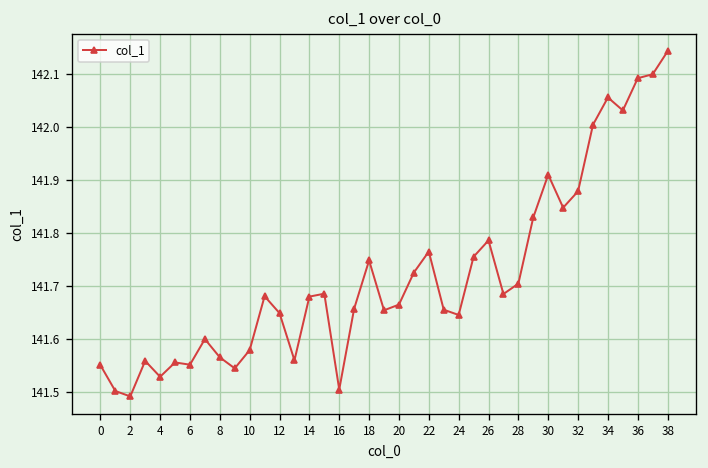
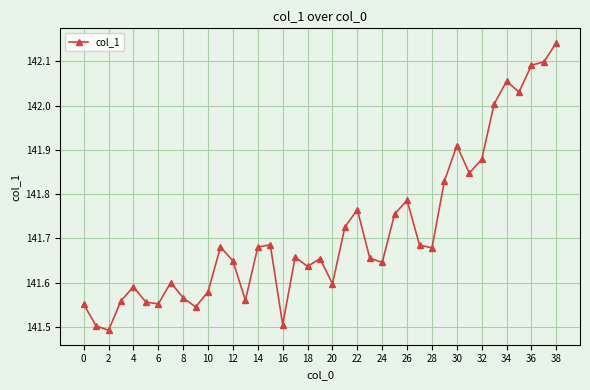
4: 141.53 -> 141.59
18: 141.75 -> 141.64
20: 141.67 -> 141.60
28: 141.70 -> 141.68
